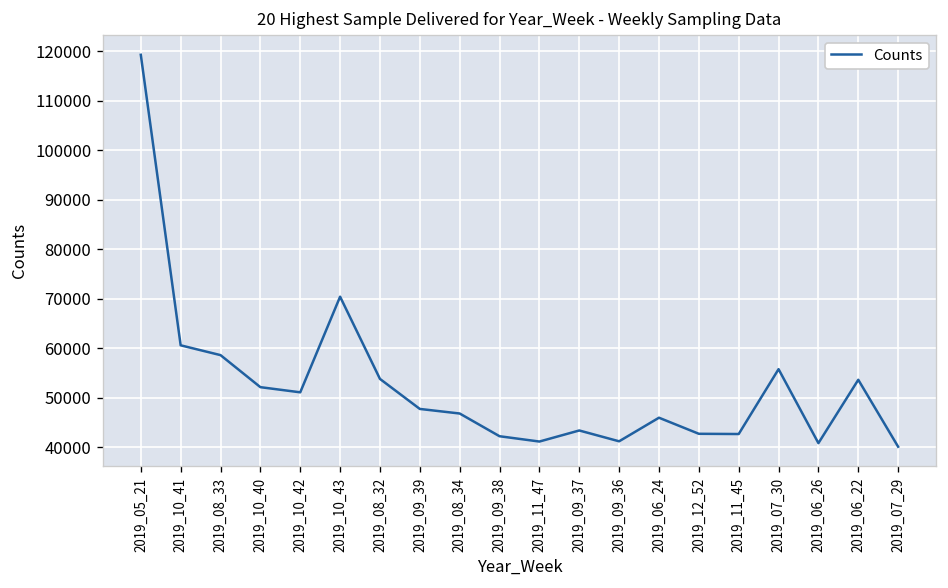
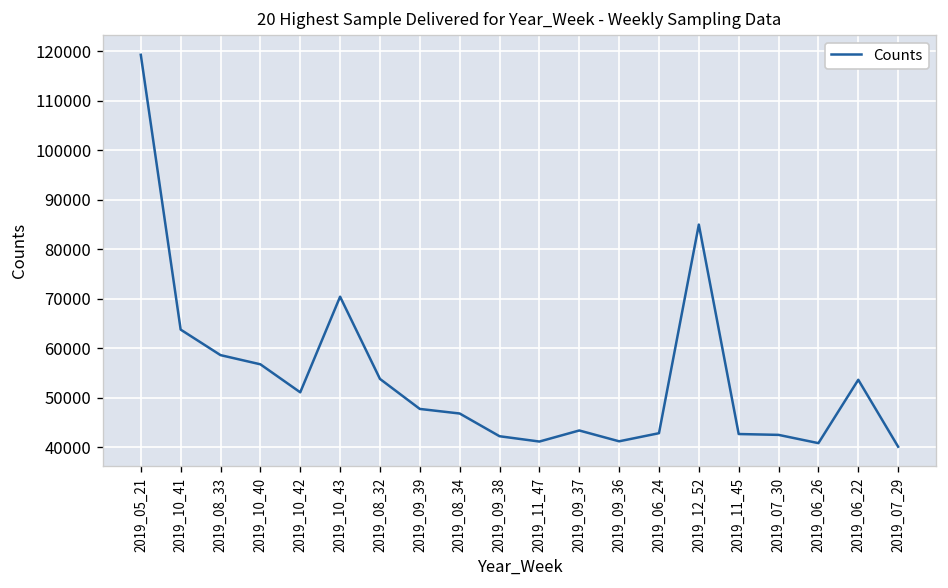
2019_10_41: 61000 -> 64000
2019_10_40: 52000 -> 57000
2019_06_24: 46000 -> 43000
2019_12_52: 43000 -> 85000
2019_07_30: 56000 -> 43000
